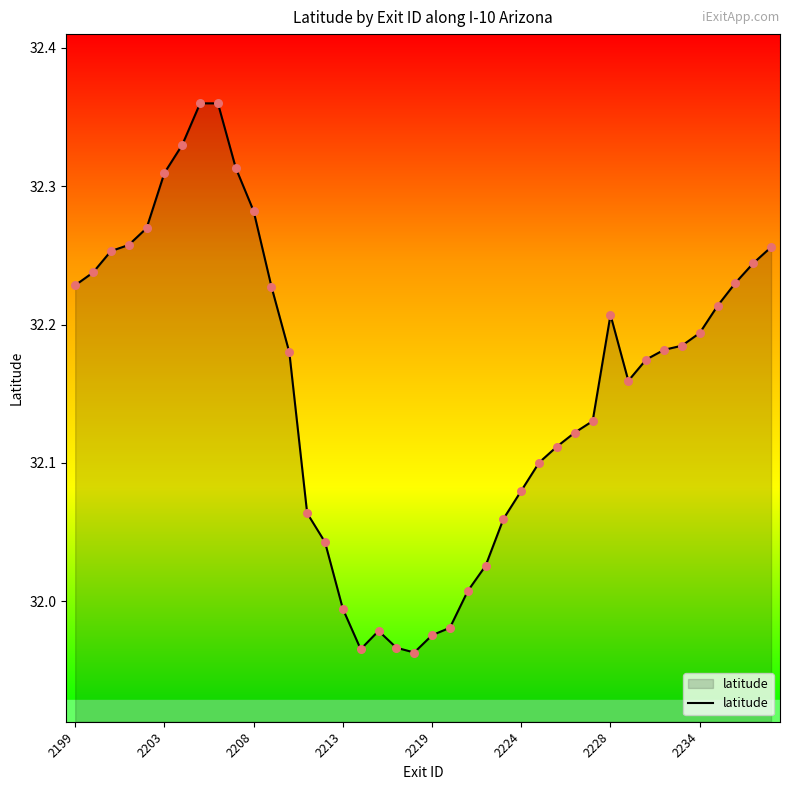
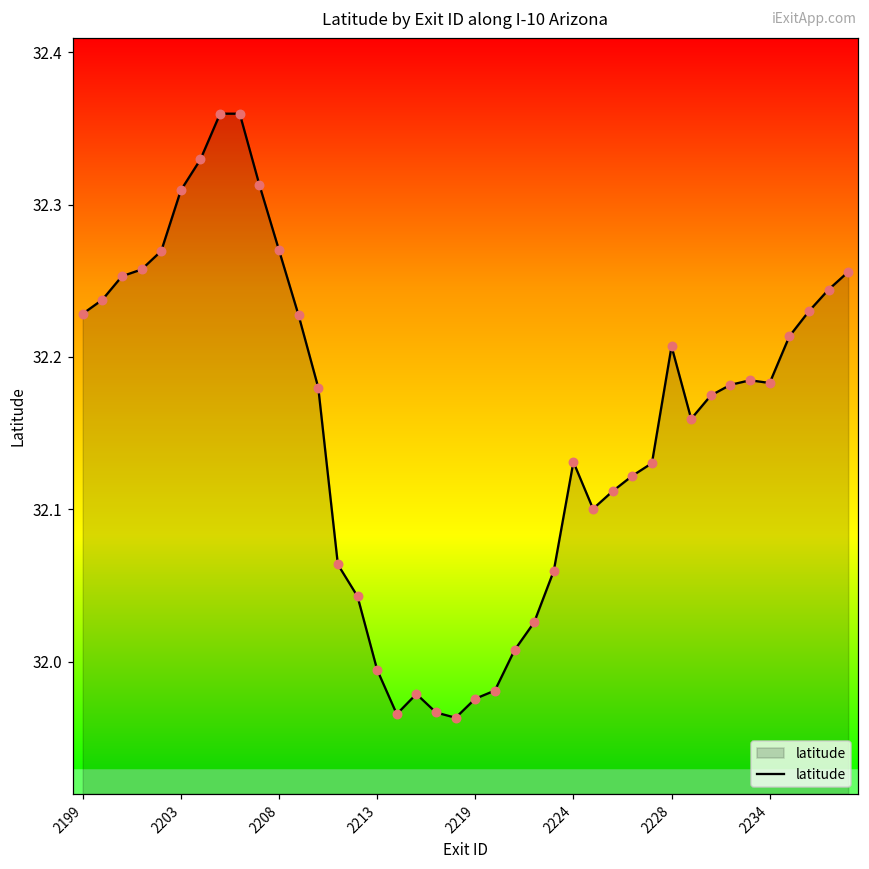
2208: 32.282 -> 32.270
2224: 32.080 -> 32.131
2234: 32.194 -> 32.183
